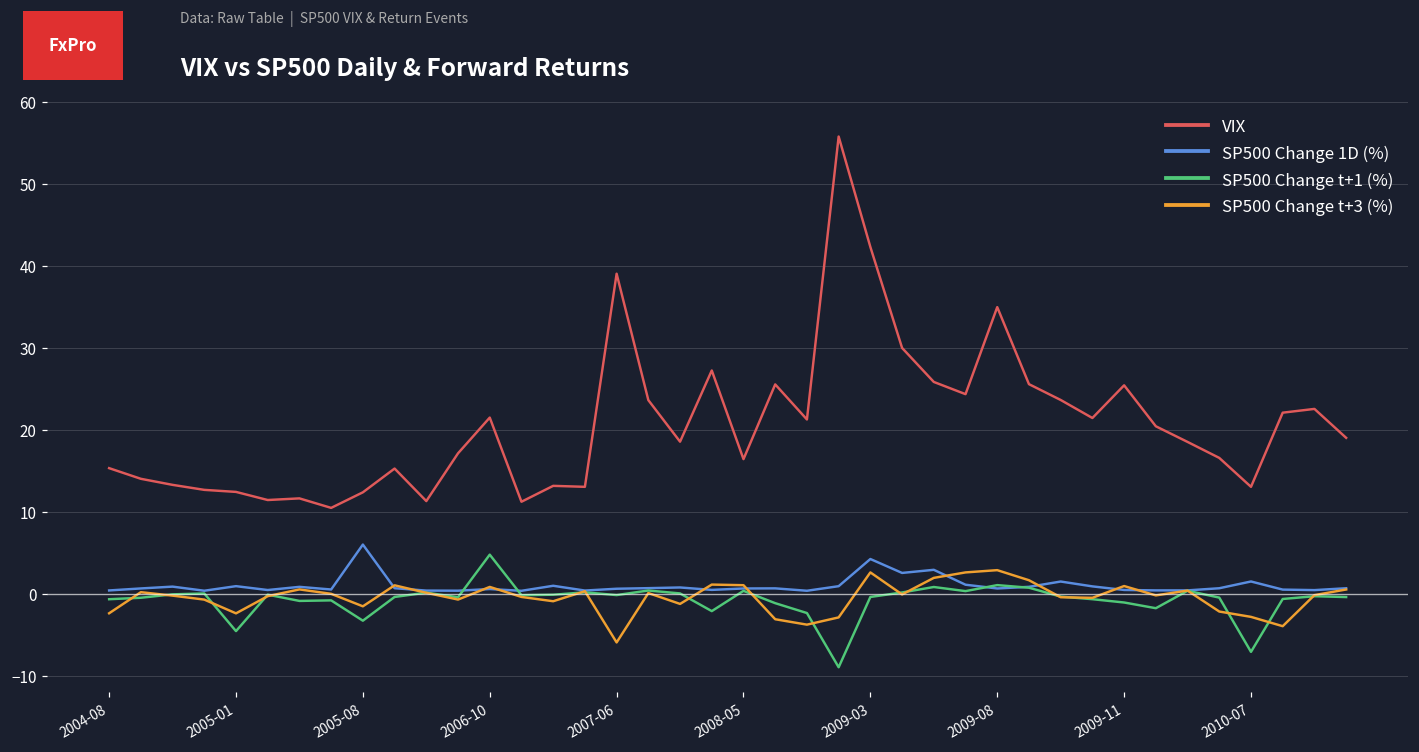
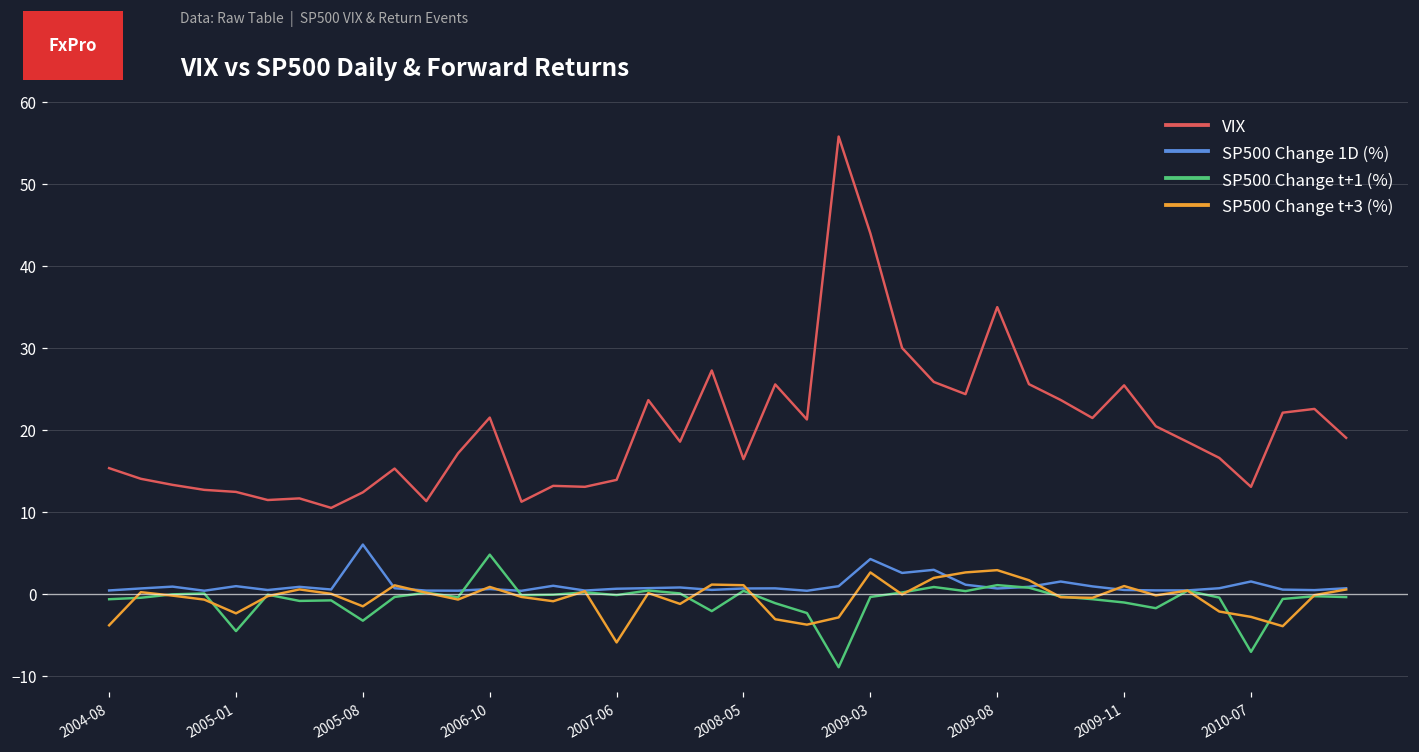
SP500 Change t+3 (%), 2004-08: -2 -> -4
VIX, 2007-06: 39 -> 14
VIX, 2009-03: 42 -> 44
